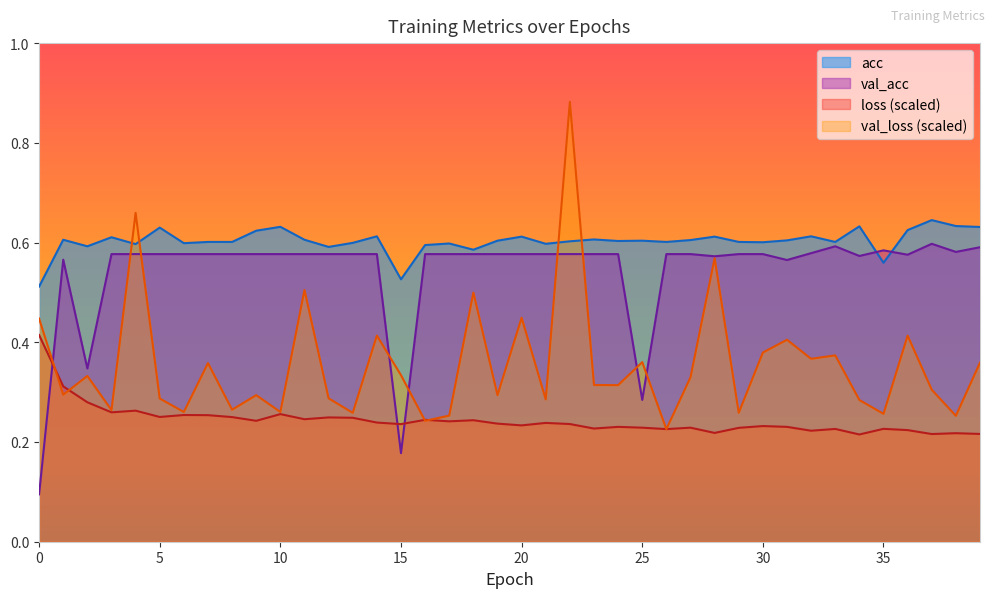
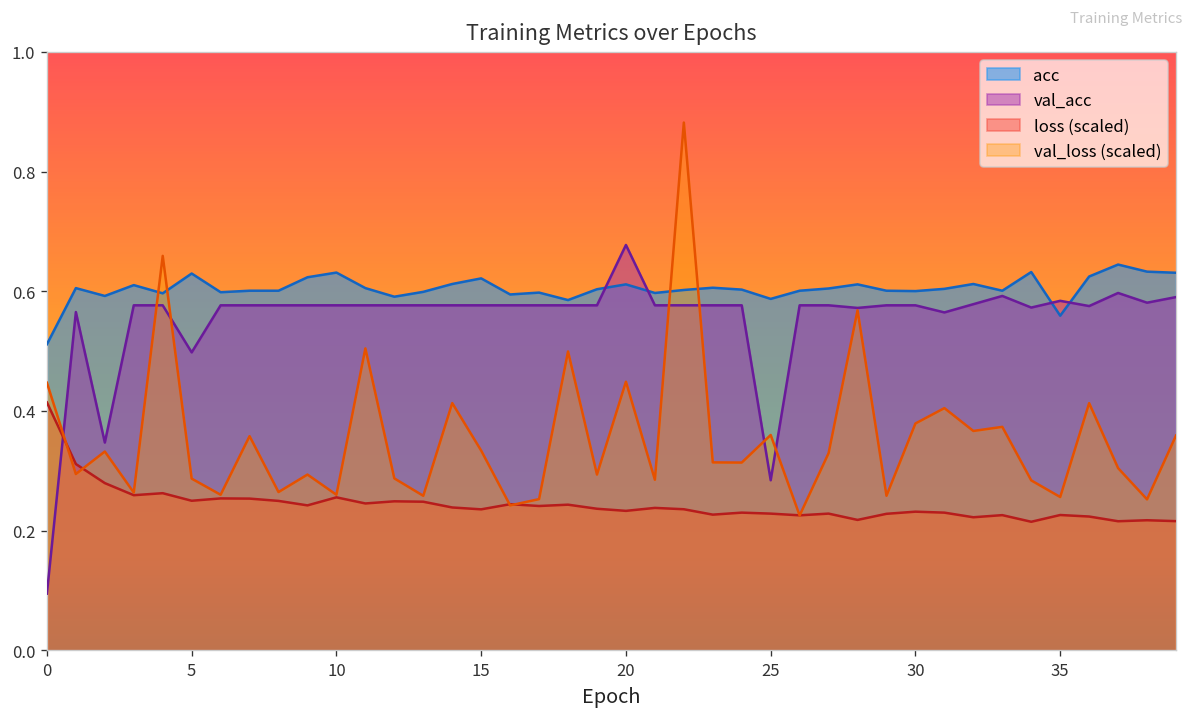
val_acc, 5: 0.58 -> 0.50
acc, 15: 0.53 -> 0.62
val_acc, 15: 0.18 -> 0.58
val_acc, 20: 0.58 -> 0.68
acc, 25: 0.60 -> 0.59
